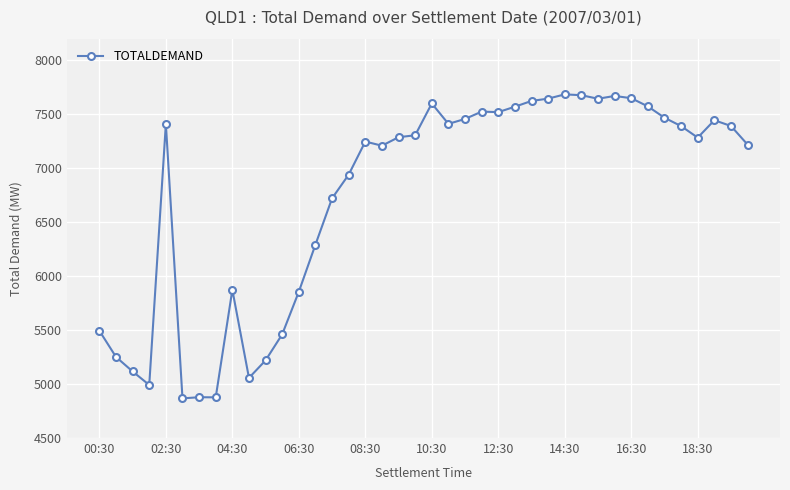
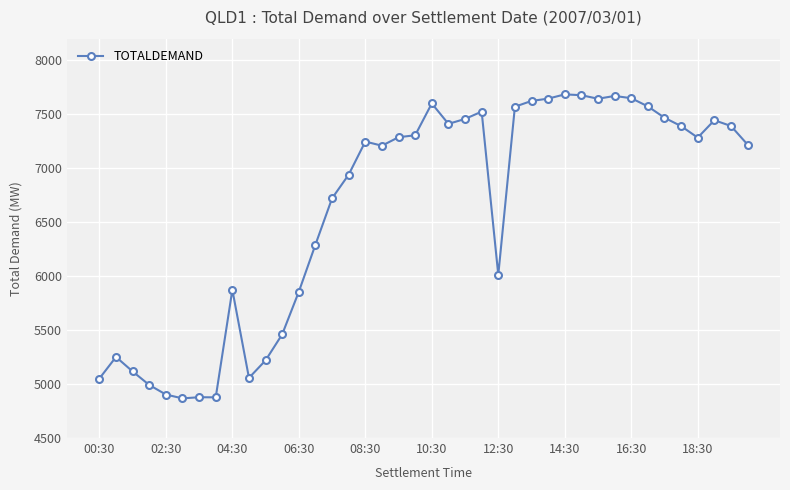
00:30: 5490 -> 5050
02:30: 7410 -> 4900
12:30: 7520 -> 6010
